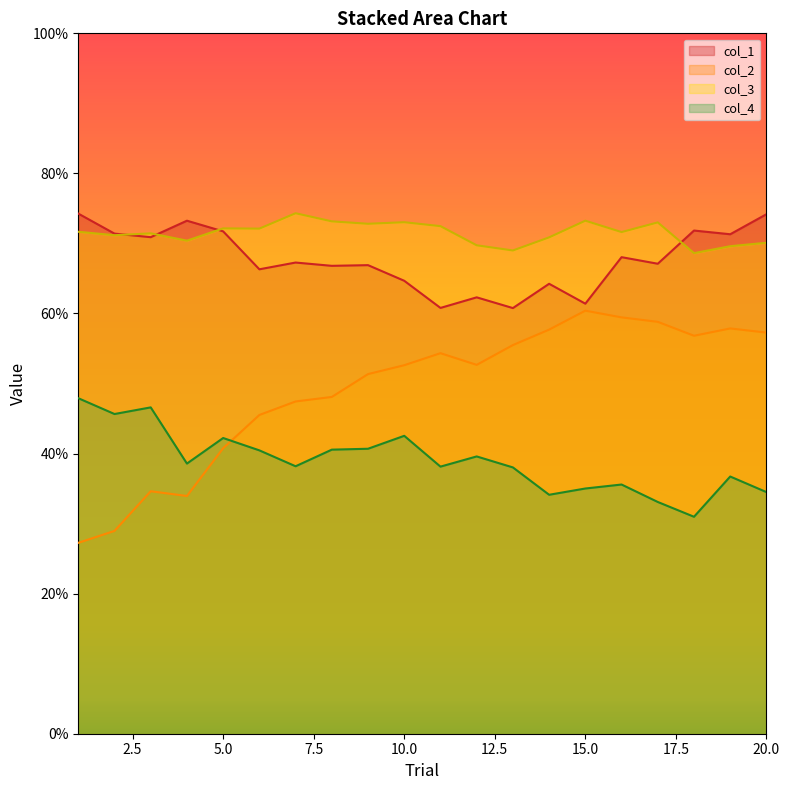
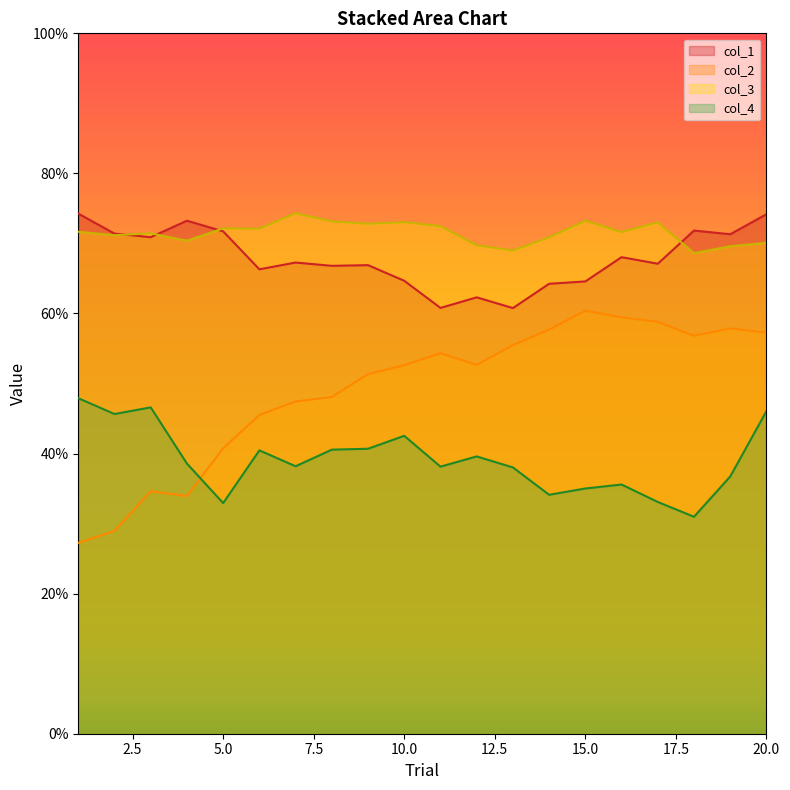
col_4, 5.0: 42% -> 33%
col_1, 15.0: 61% -> 65%
col_4, 20.0: 34% -> 46%
